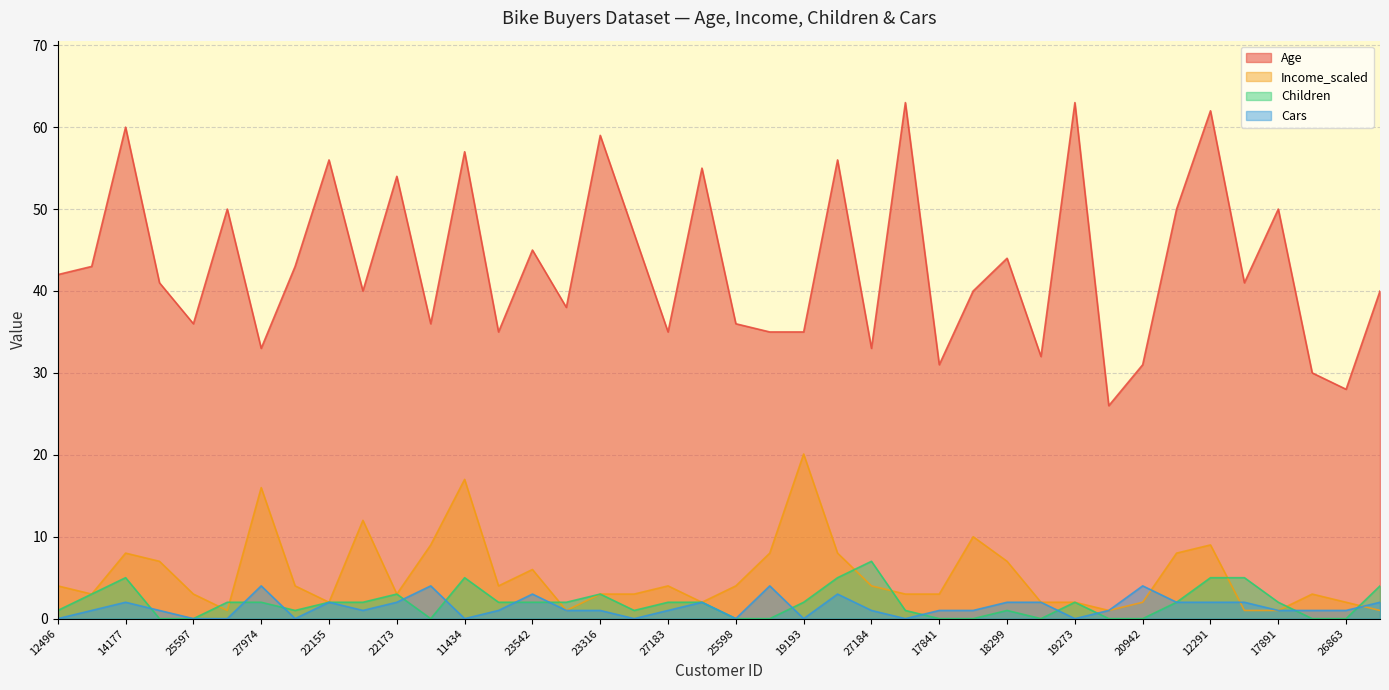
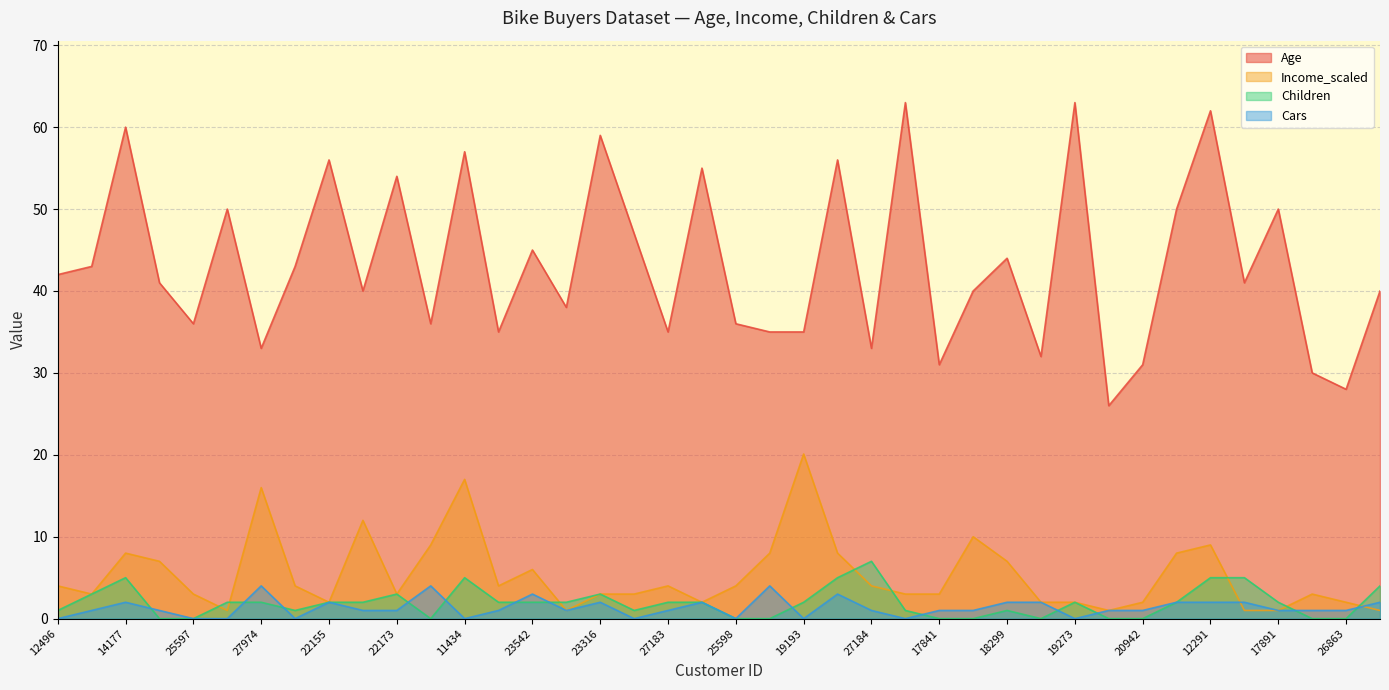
Cars, 22173: 2 -> 1
Cars, 23316: 1 -> 2
Cars, 20942: 4 -> 1
